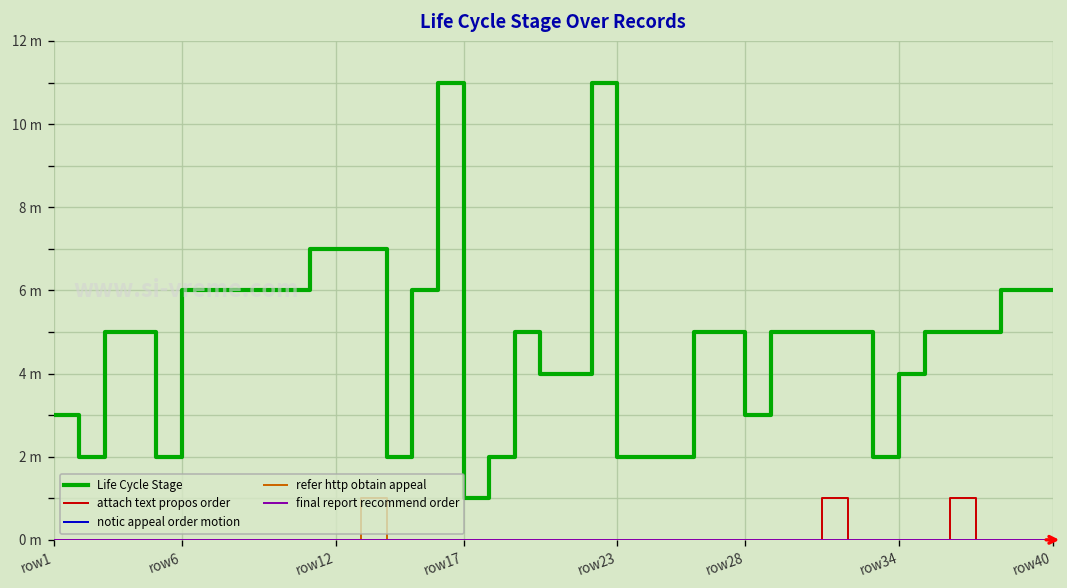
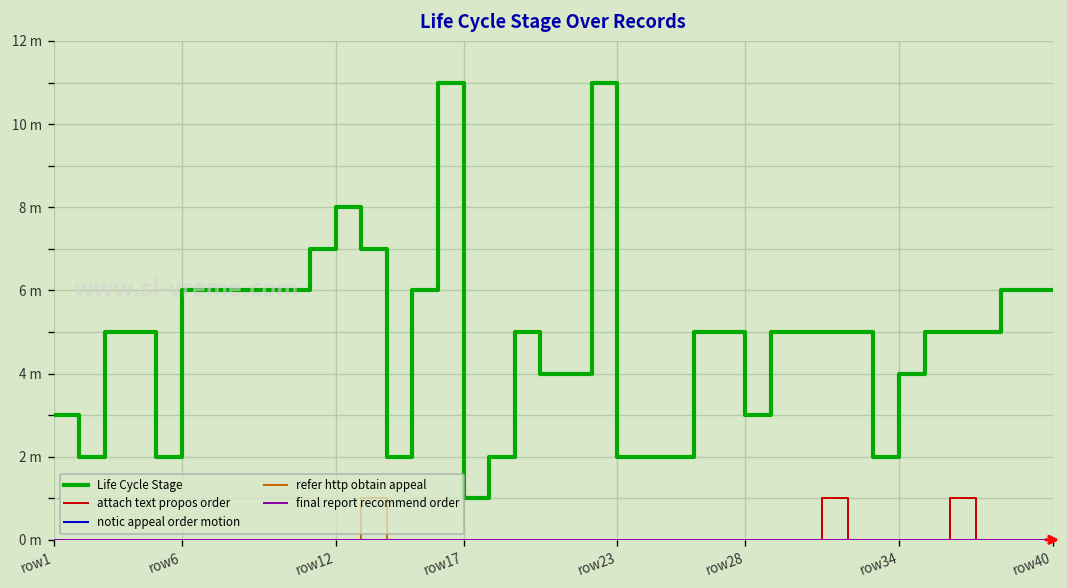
Life Cycle Stage, row12: 7 m -> 8 m
